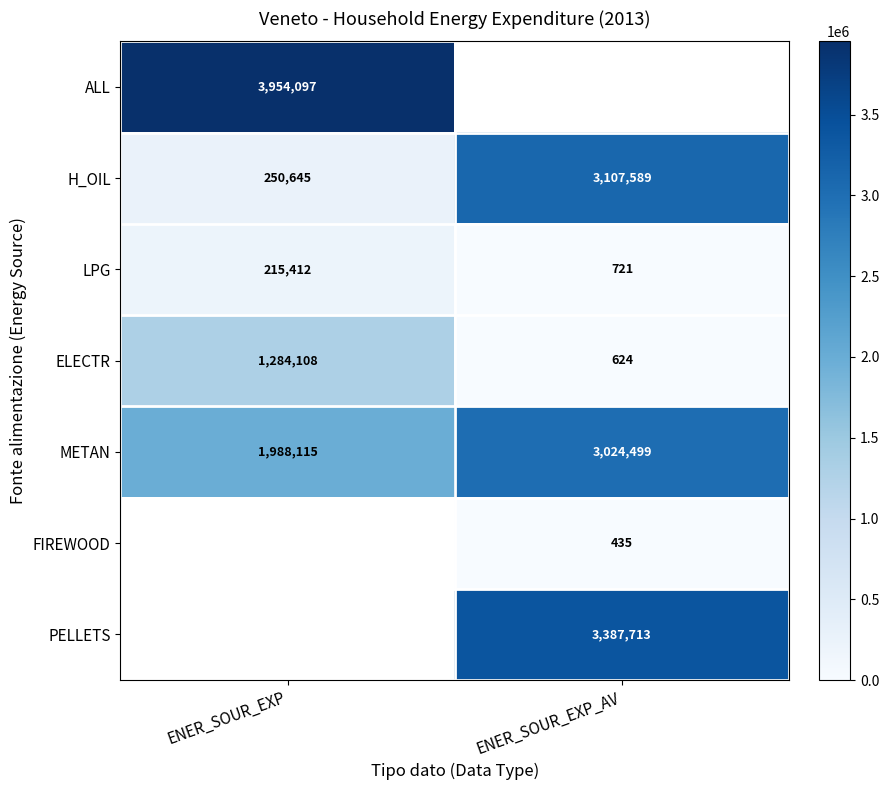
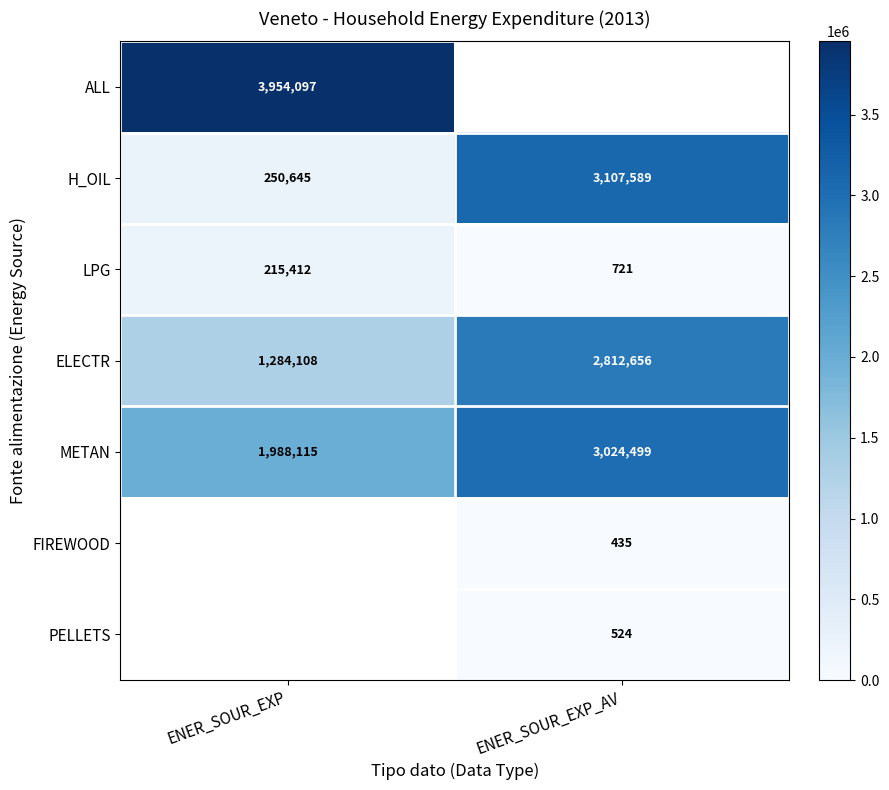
ELECTR, ENER_SOUR_EXP_AV: 624 -> 2,812,656
PELLETS, ENER_SOUR_EXP_AV: 3,387,713 -> 524
